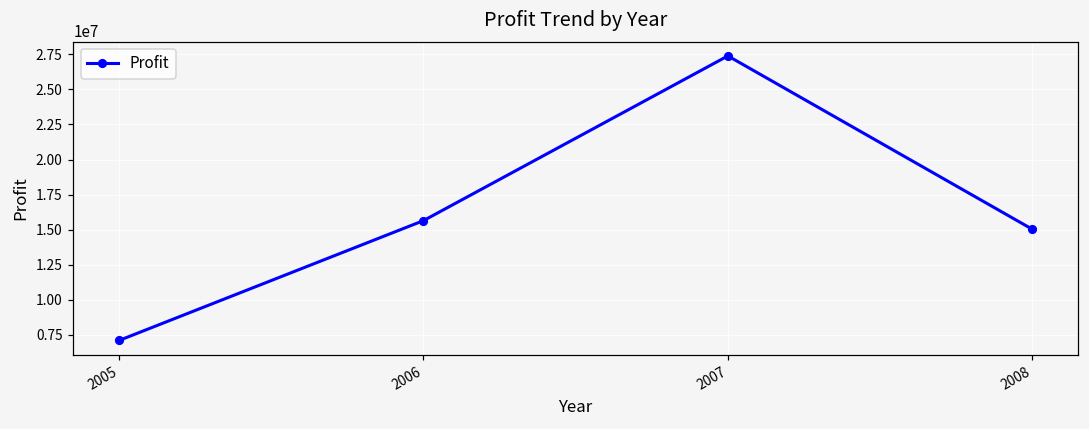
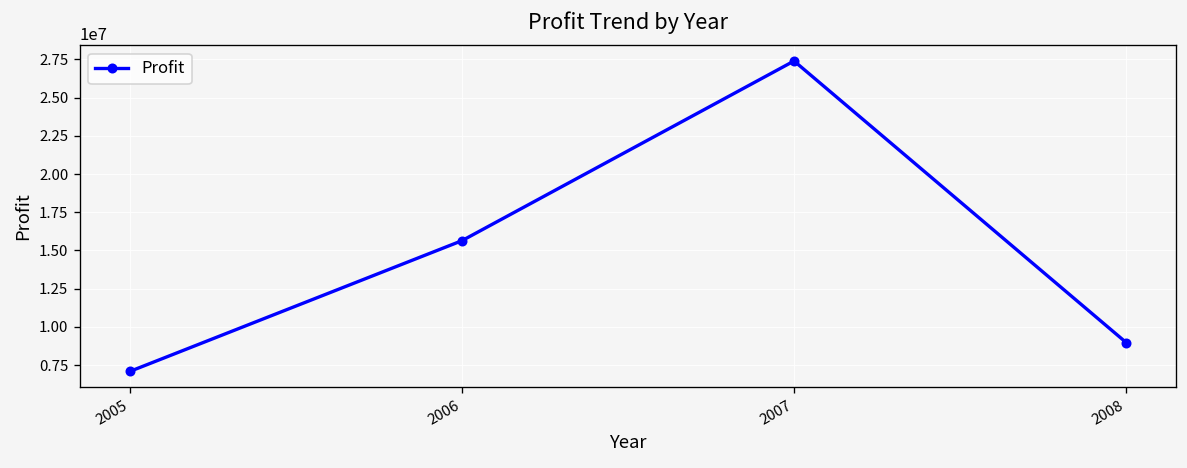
2008: 15000000 -> 9000000
